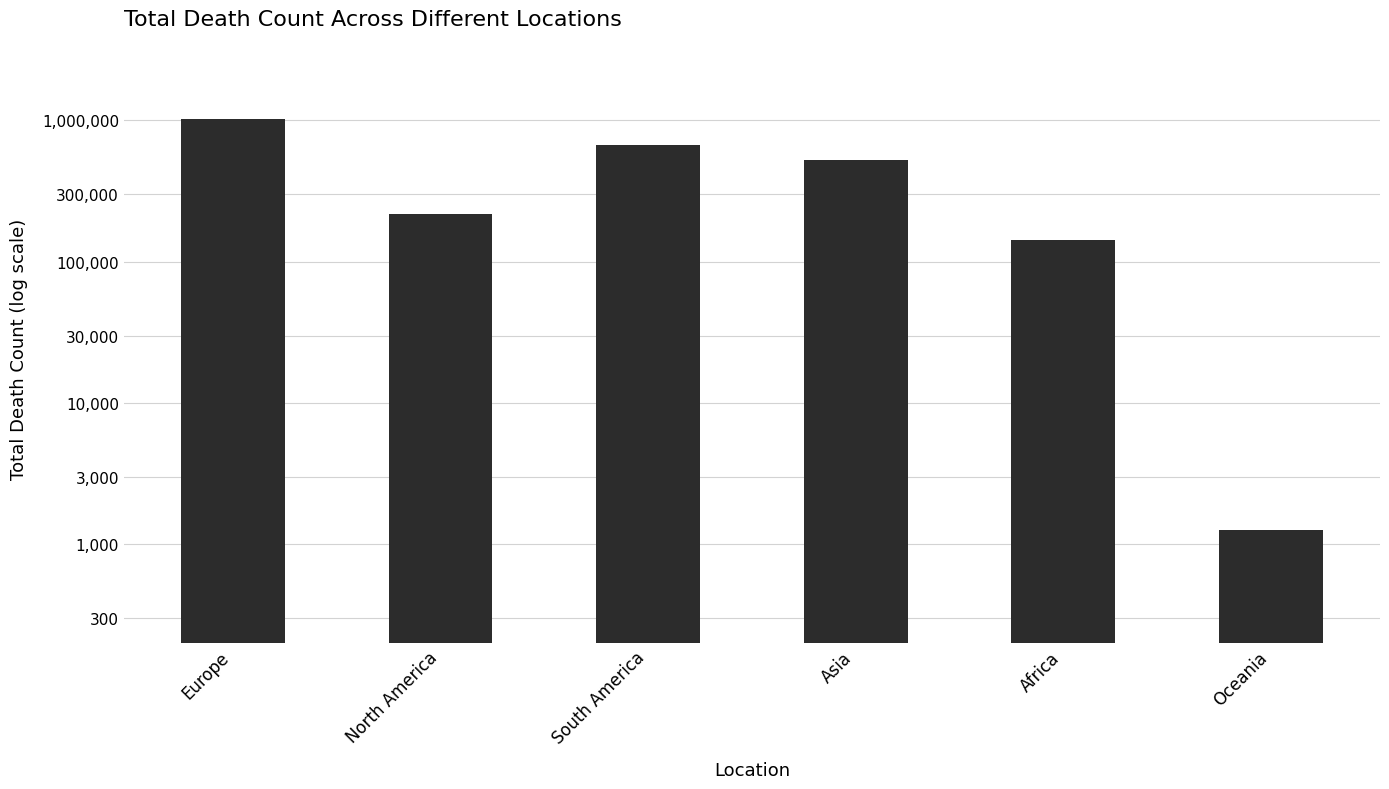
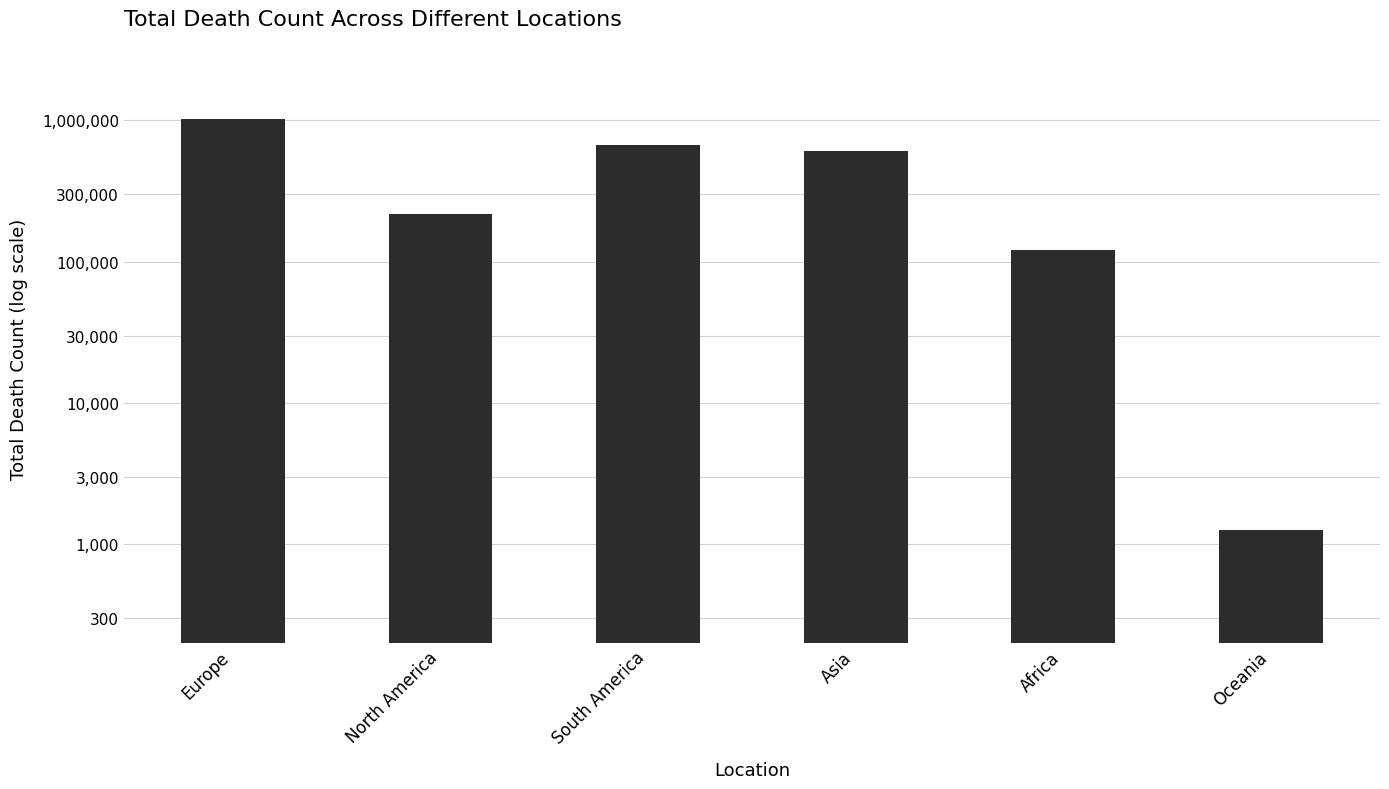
Asia: 520,000 -> 610,000
Africa: 140,000 -> 120,000
